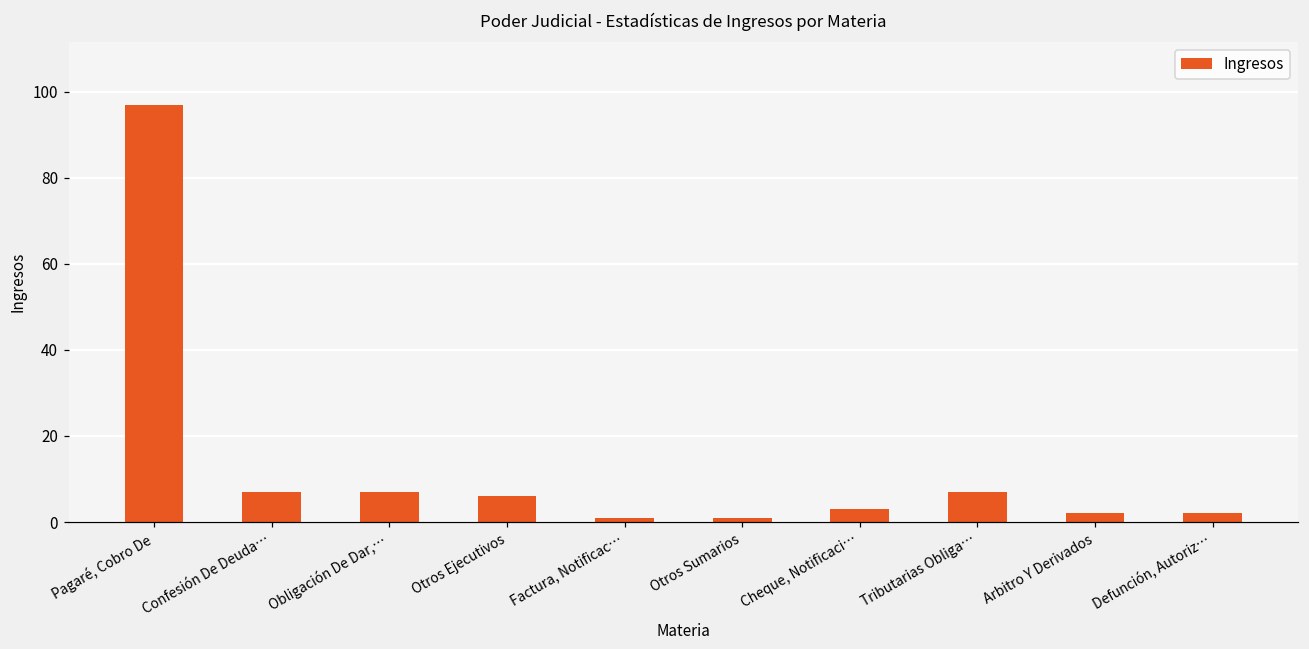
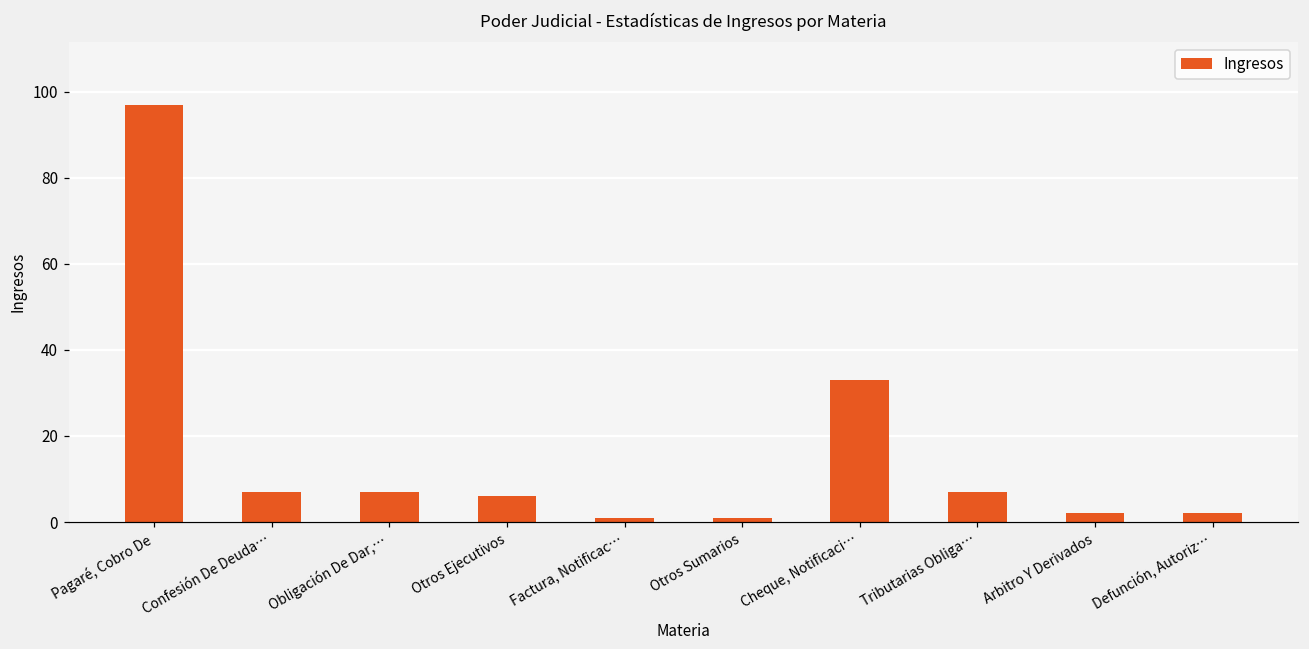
Cheque, Notificaci…: 3 -> 33
